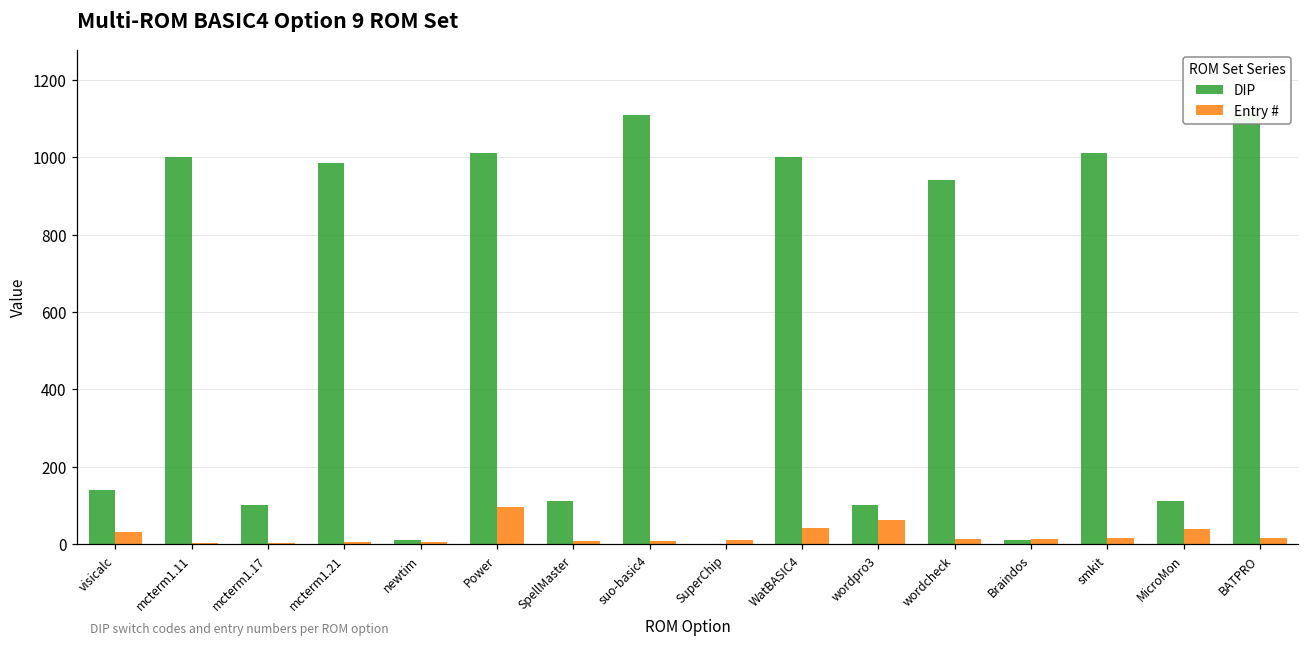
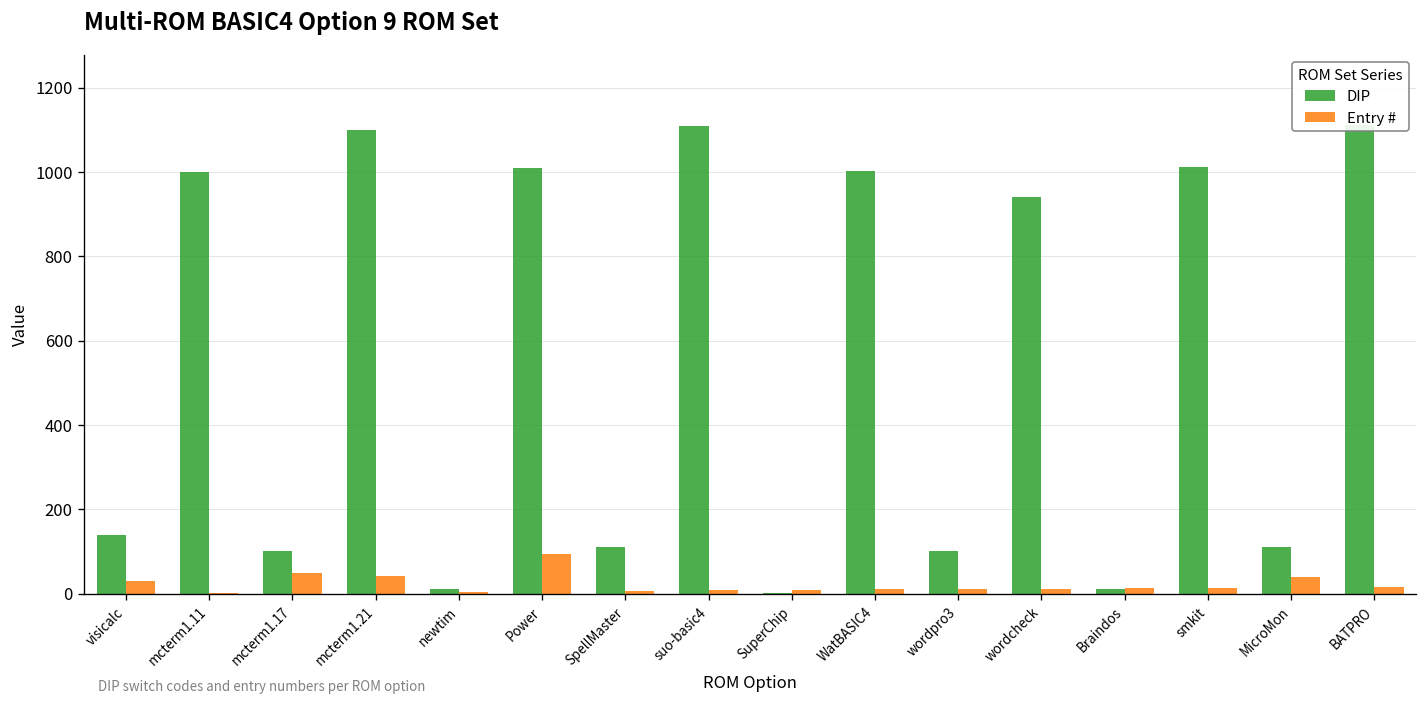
Entry #, mcterm1.17: 0 -> 50
DIP, mcterm1.21: 990 -> 1100
Entry #, mcterm1.21: 0 -> 40
Entry #, WatBASIC4: 40 -> 10
Entry #, wordpro3: 60 -> 10
